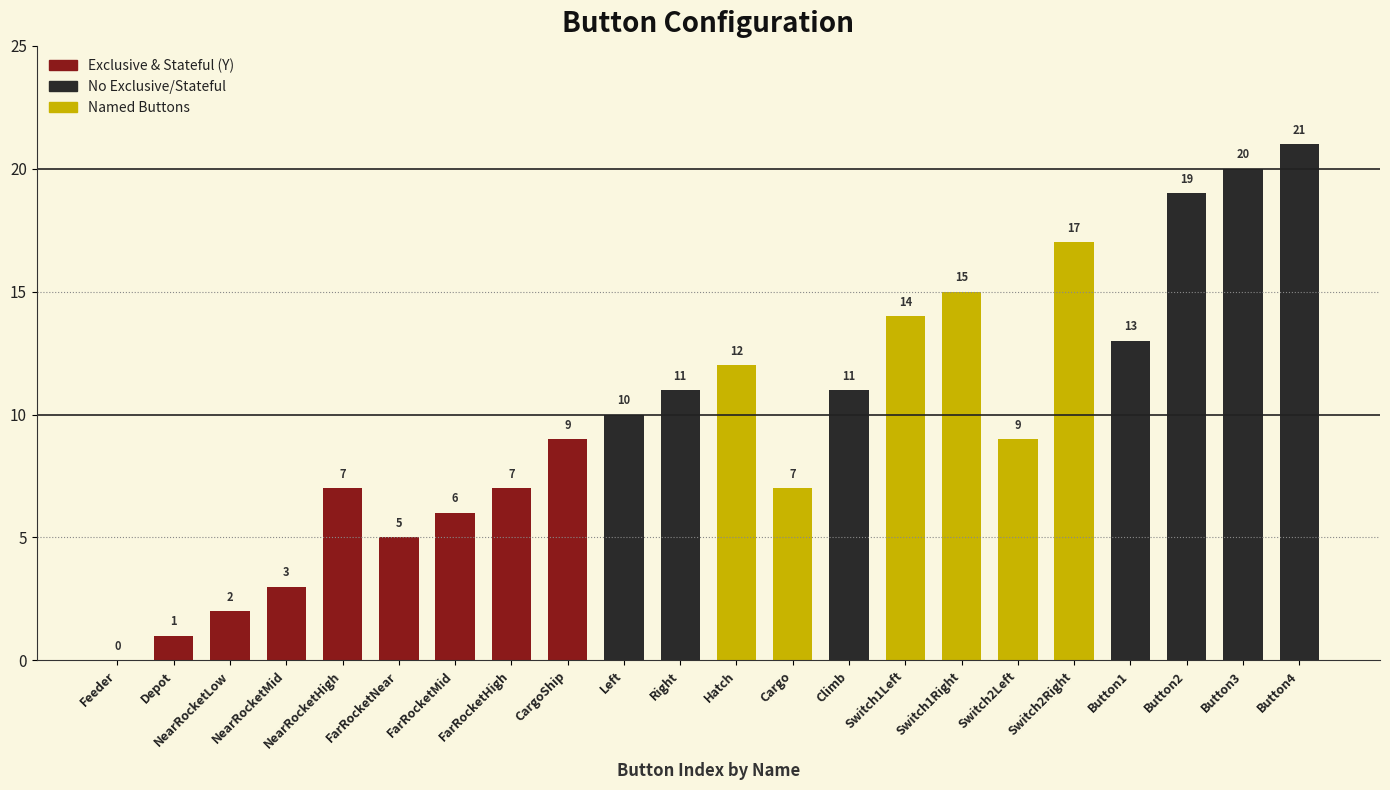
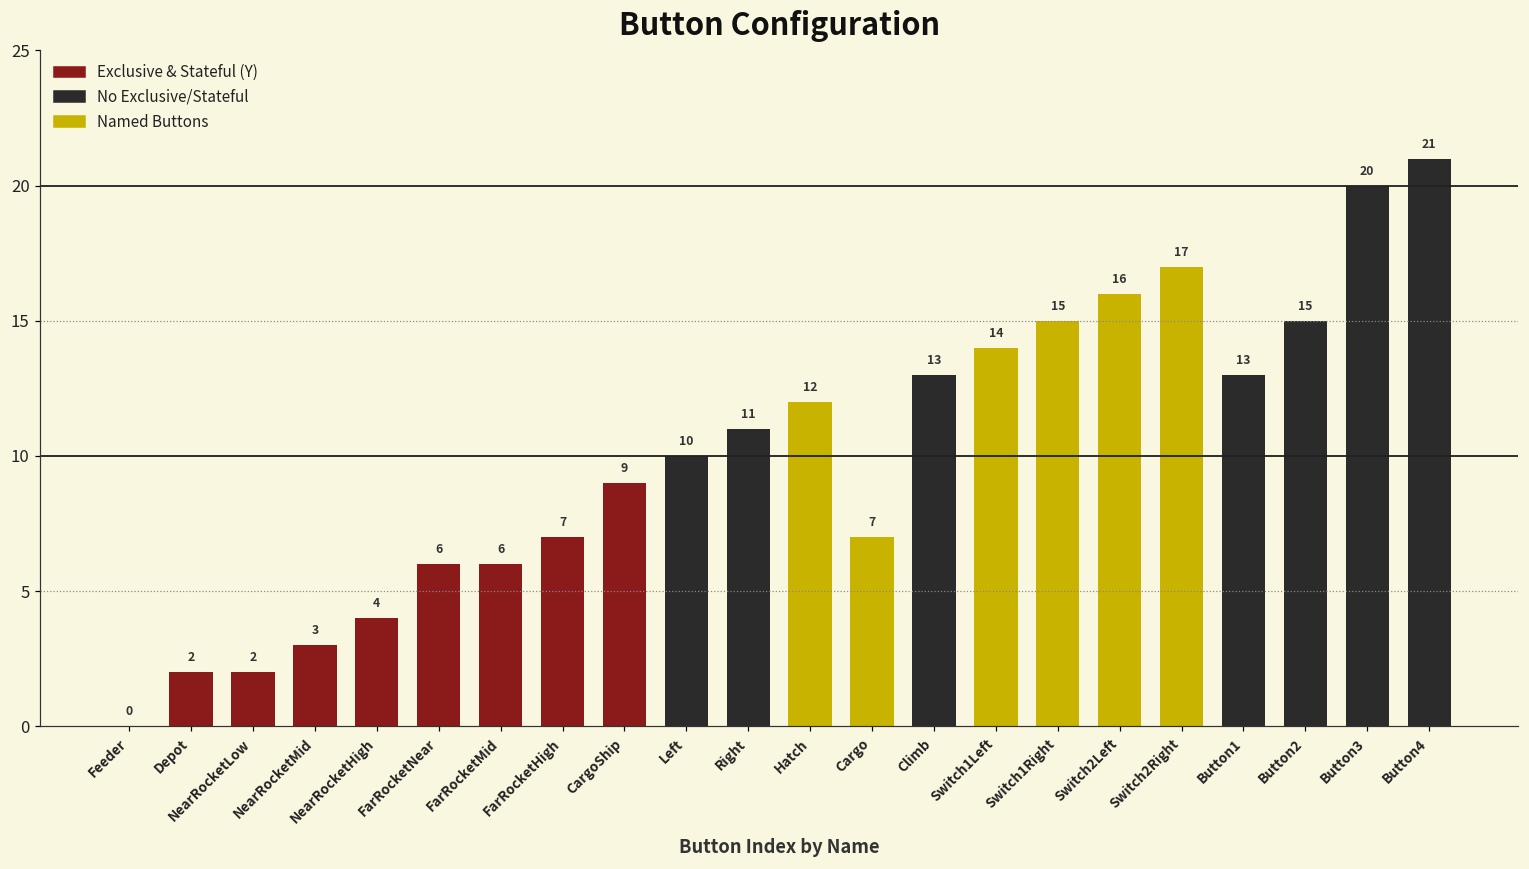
Depot: 1 -> 2
NearRocketHigh: 7 -> 4
FarRocketNear: 5 -> 6
Climb: 11 -> 13
Switch2Left: 9 -> 16
Button2: 19 -> 15
